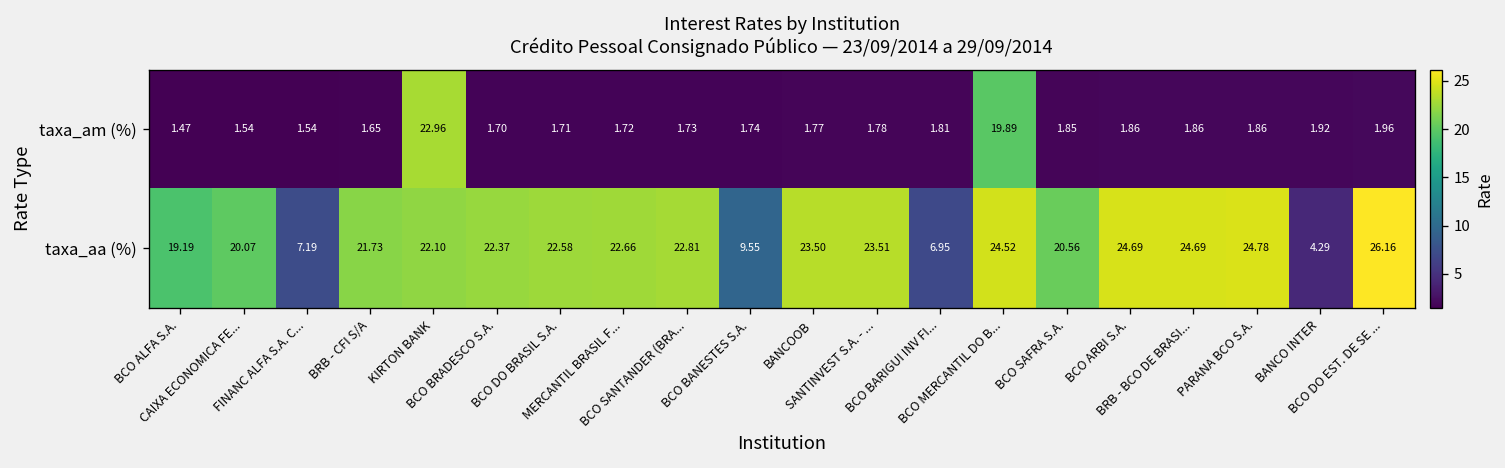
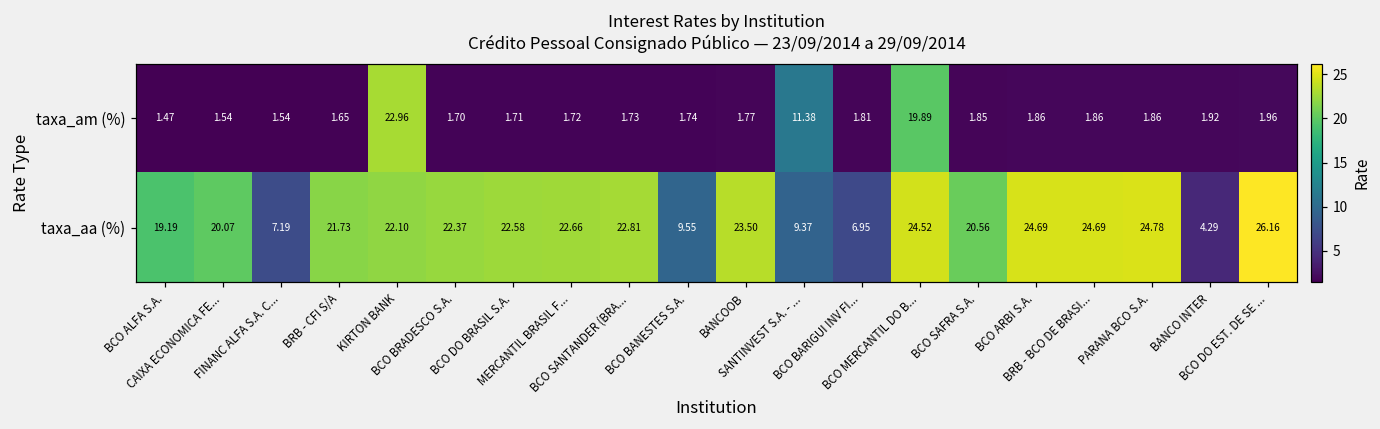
taxa_am (%), SANTINVEST S.A. - ...: 1.78 -> 11.38
taxa_aa (%), SANTINVEST S.A. - ...: 23.51 -> 9.37
